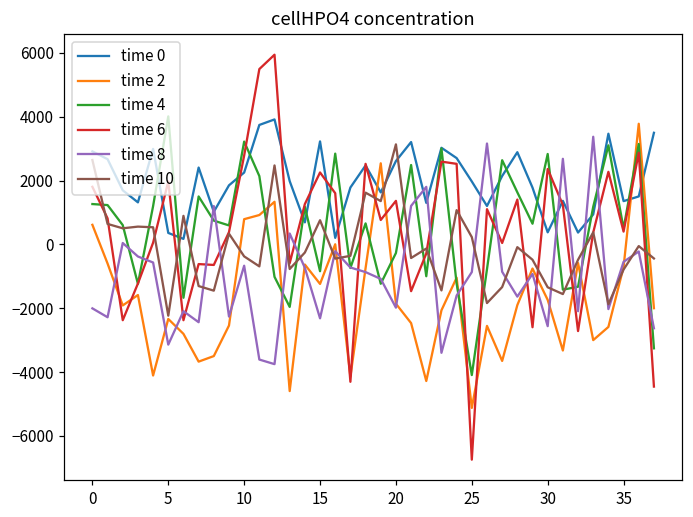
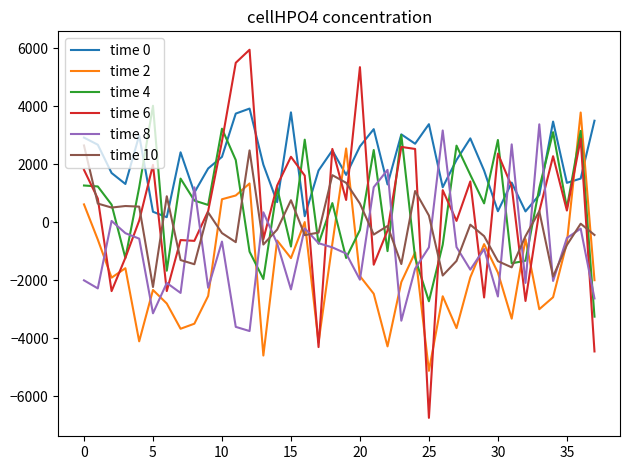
time 0, 15: 3200 -> 3800
time 6, 20: 1400 -> 5300
time 10, 20: 3100 -> 600
time 0, 25: 2000 -> 3400
time 4, 25: -4100 -> -2700
